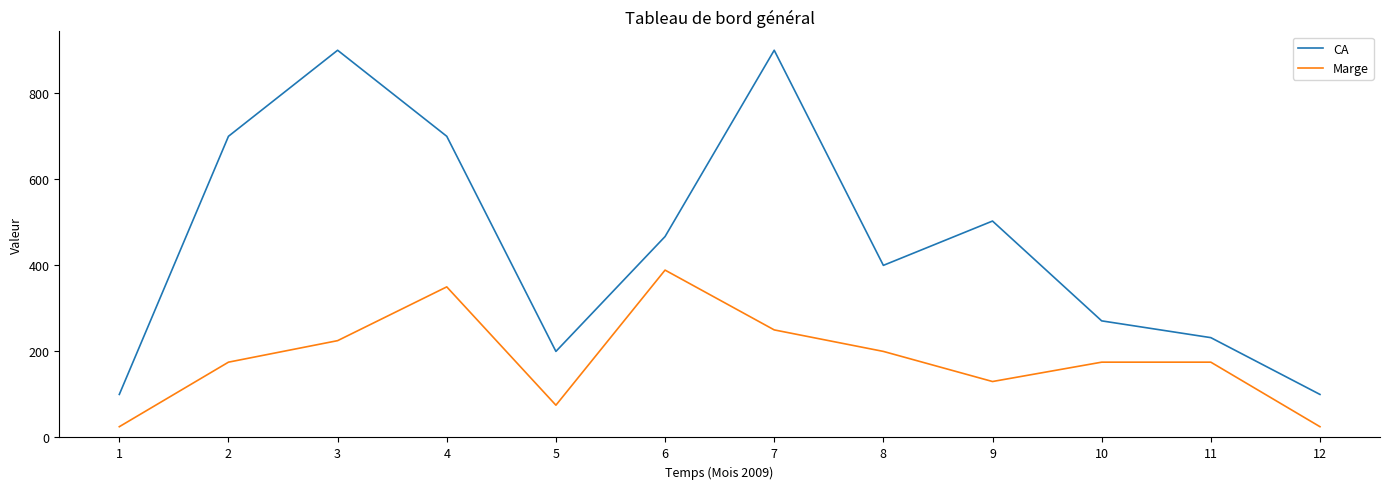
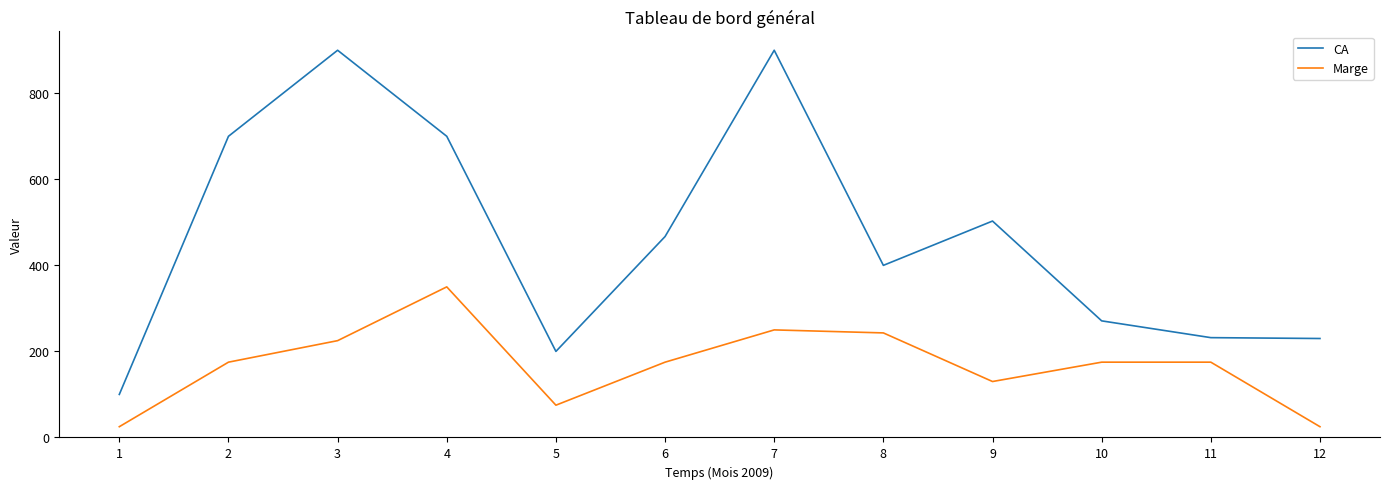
Marge, 6: 390 -> 180
Marge, 8: 200 -> 240
CA, 12: 100 -> 230
